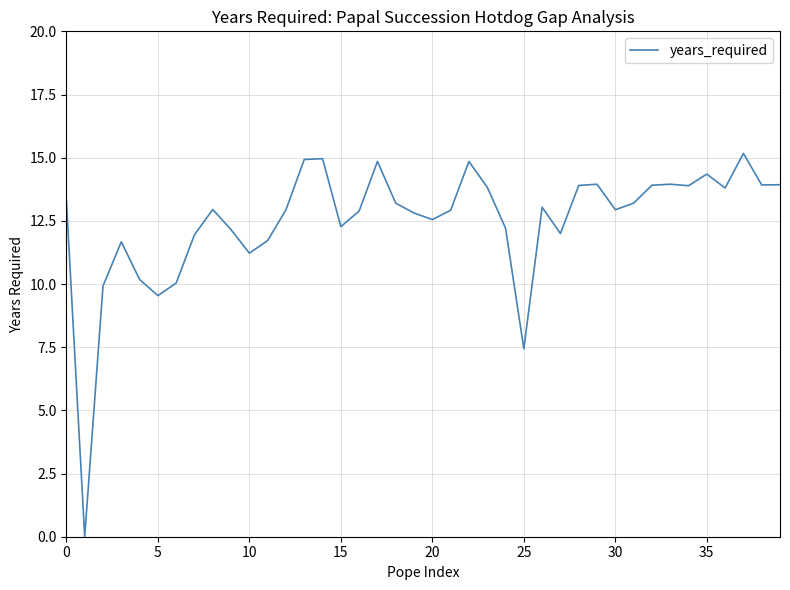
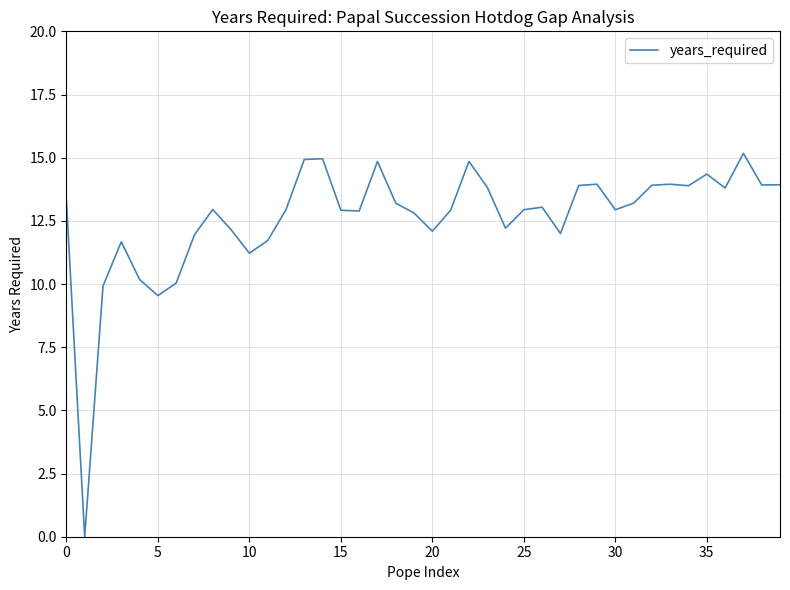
15: 12.3 -> 12.9
20: 12.6 -> 12.1
25: 7.4 -> 12.9
